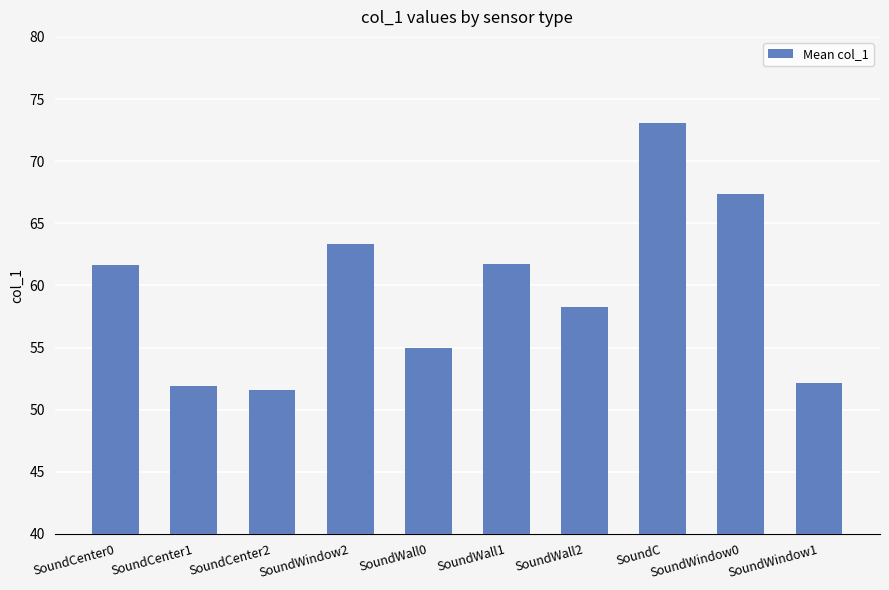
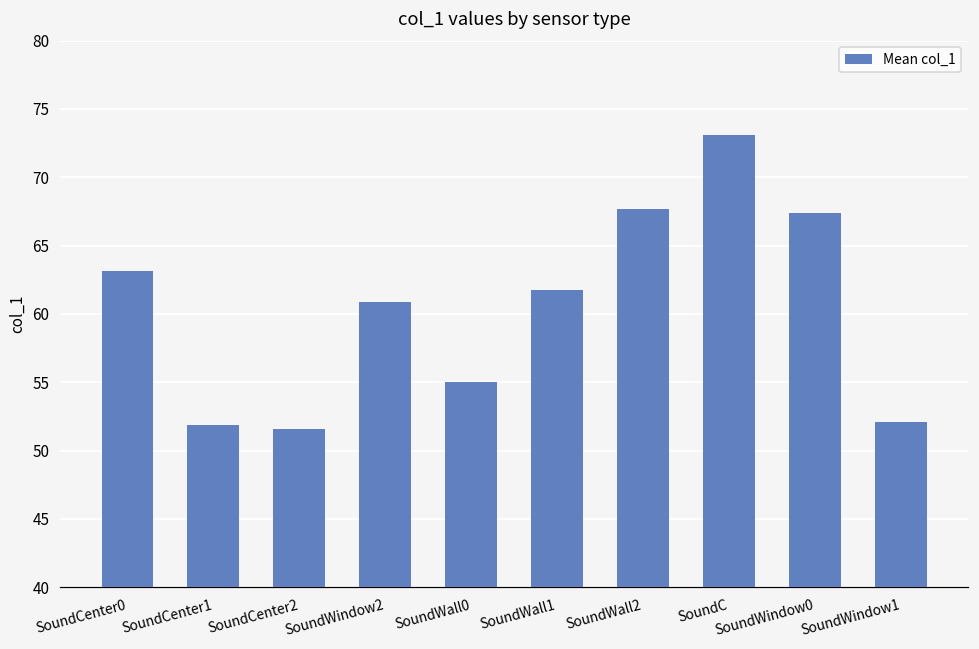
SoundCenter0: 61.6 -> 63.1
SoundWindow2: 63.3 -> 60.9
SoundWall2: 58.3 -> 67.7
